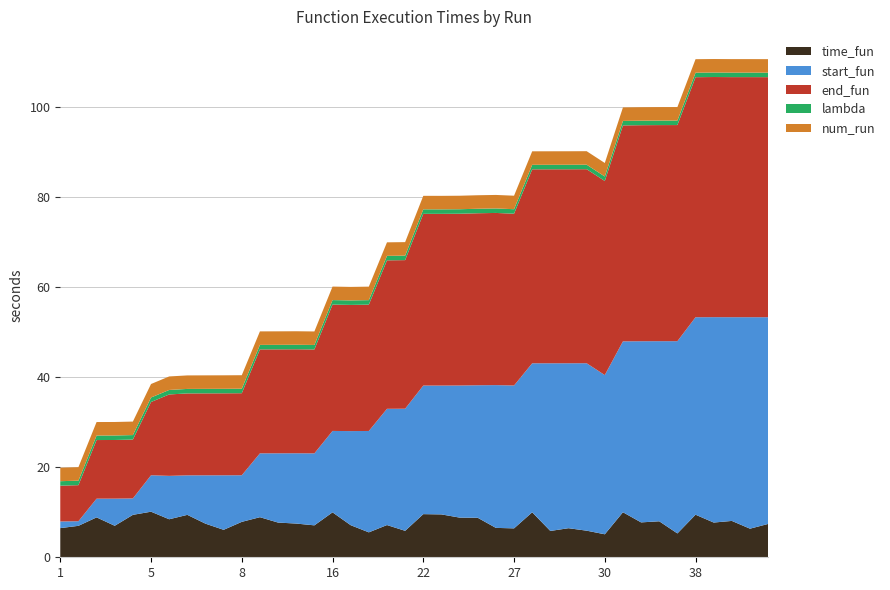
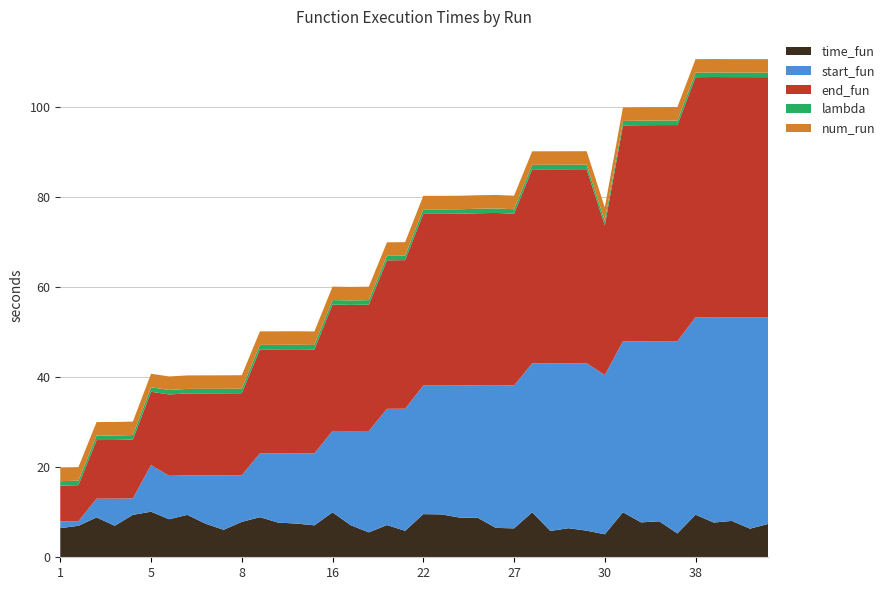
start_fun, 5: 8 -> 10
end_fun, 30: 43 -> 33
